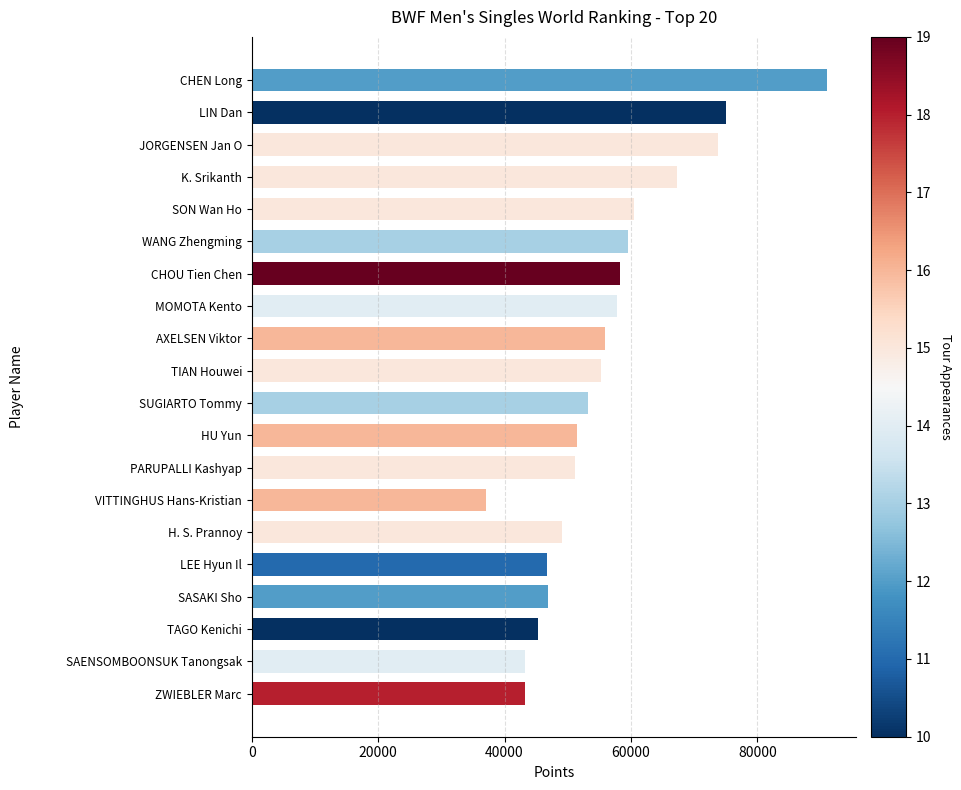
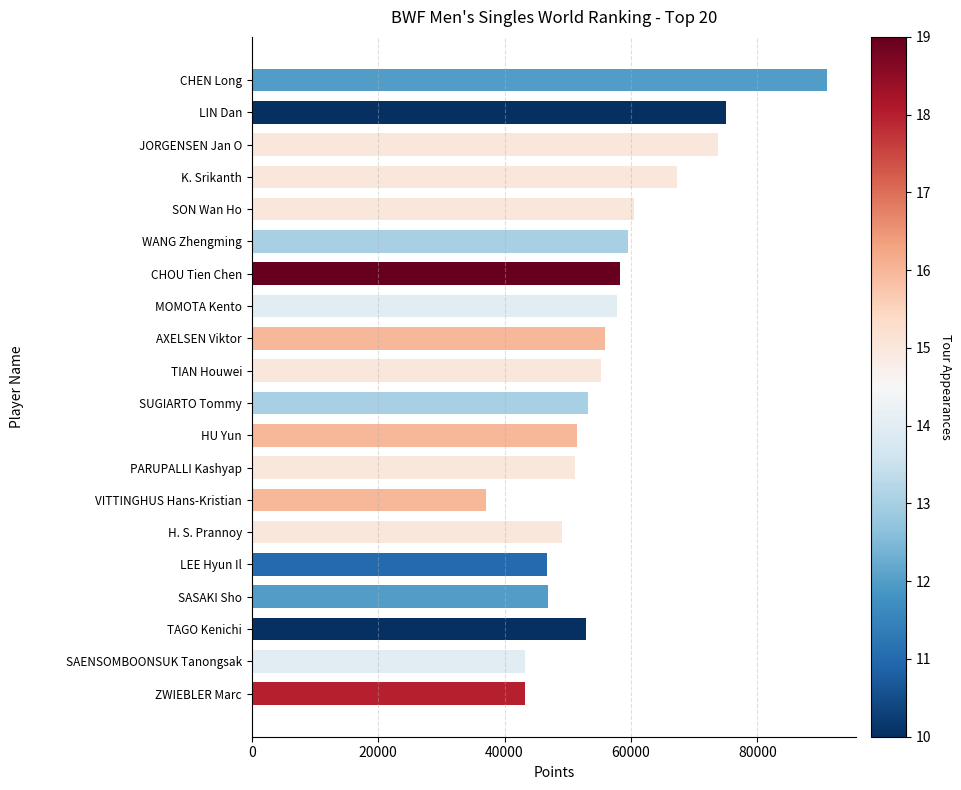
TAGO Kenichi: 45000 -> 53000
